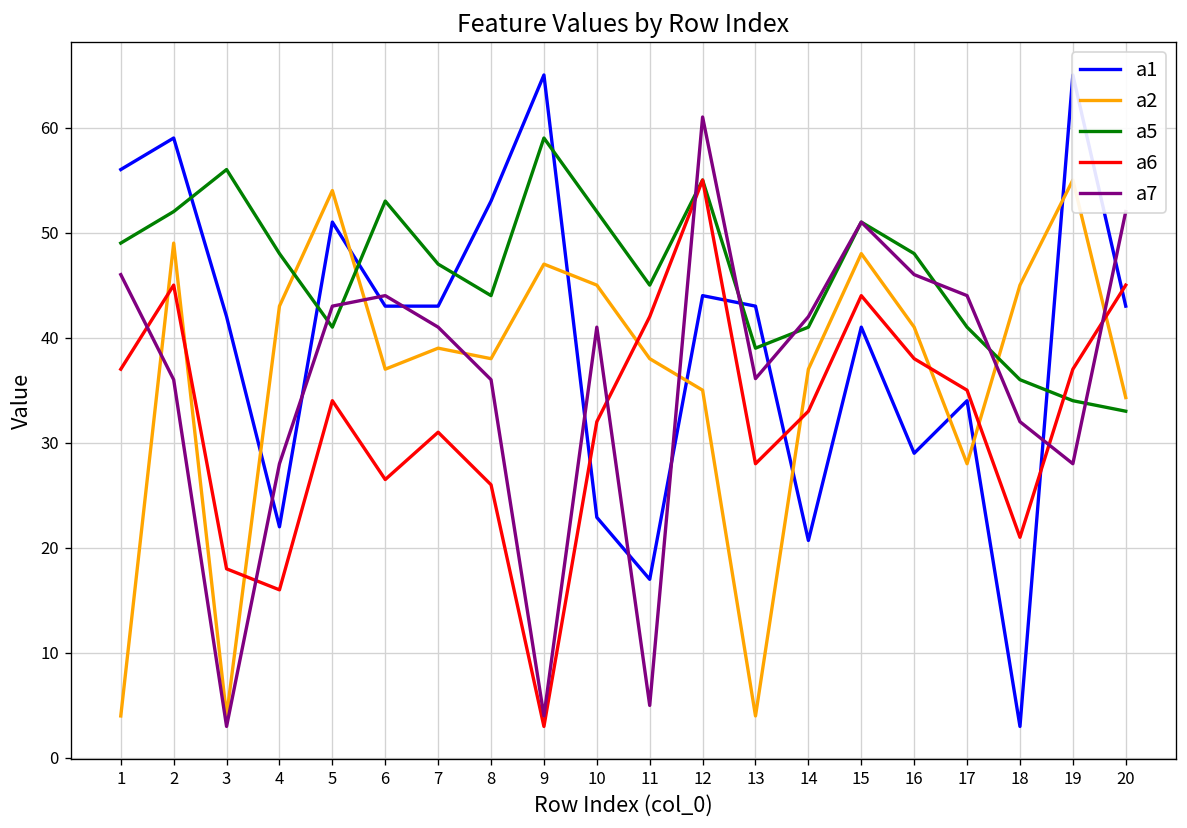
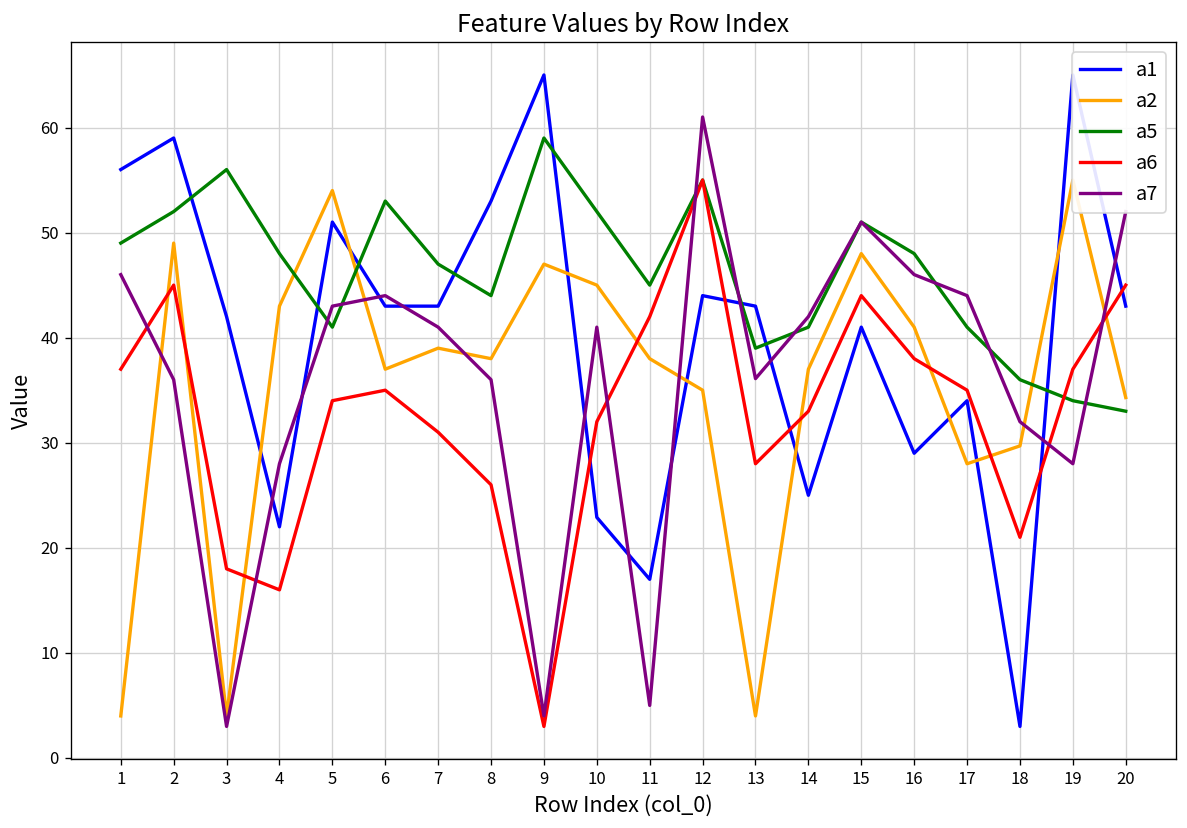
a6, 6: 27 -> 35
a1, 14: 21 -> 25
a2, 18: 45 -> 30
